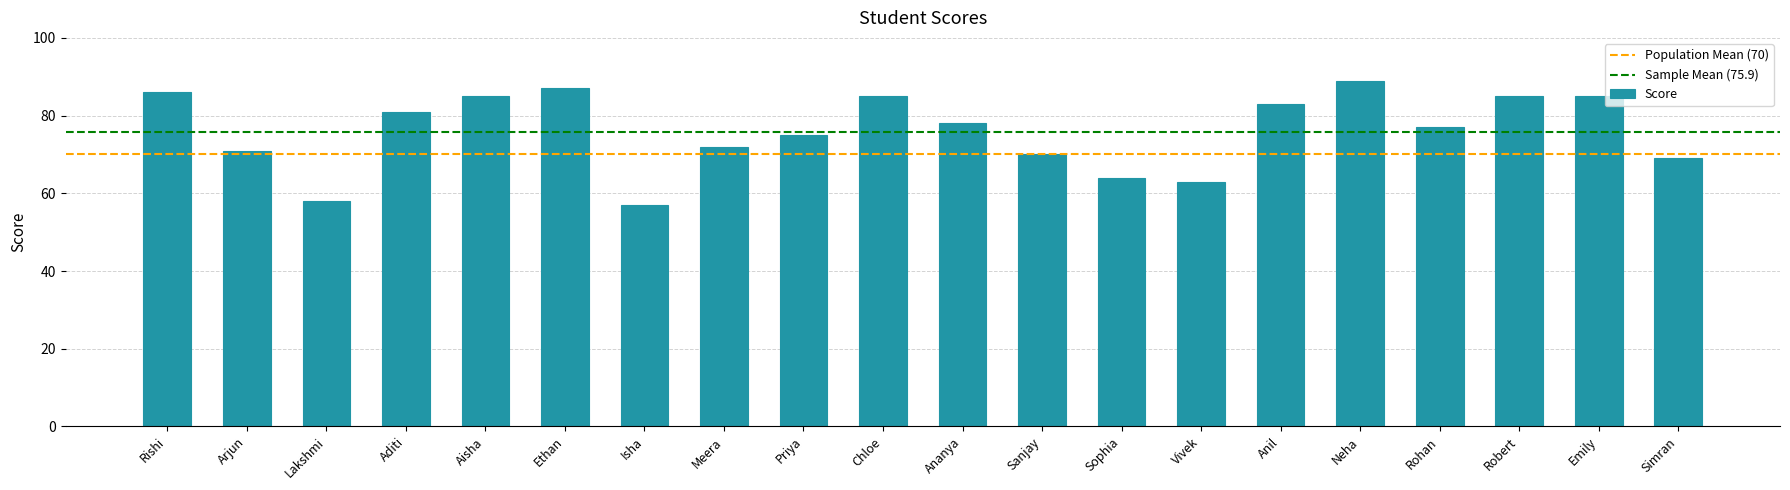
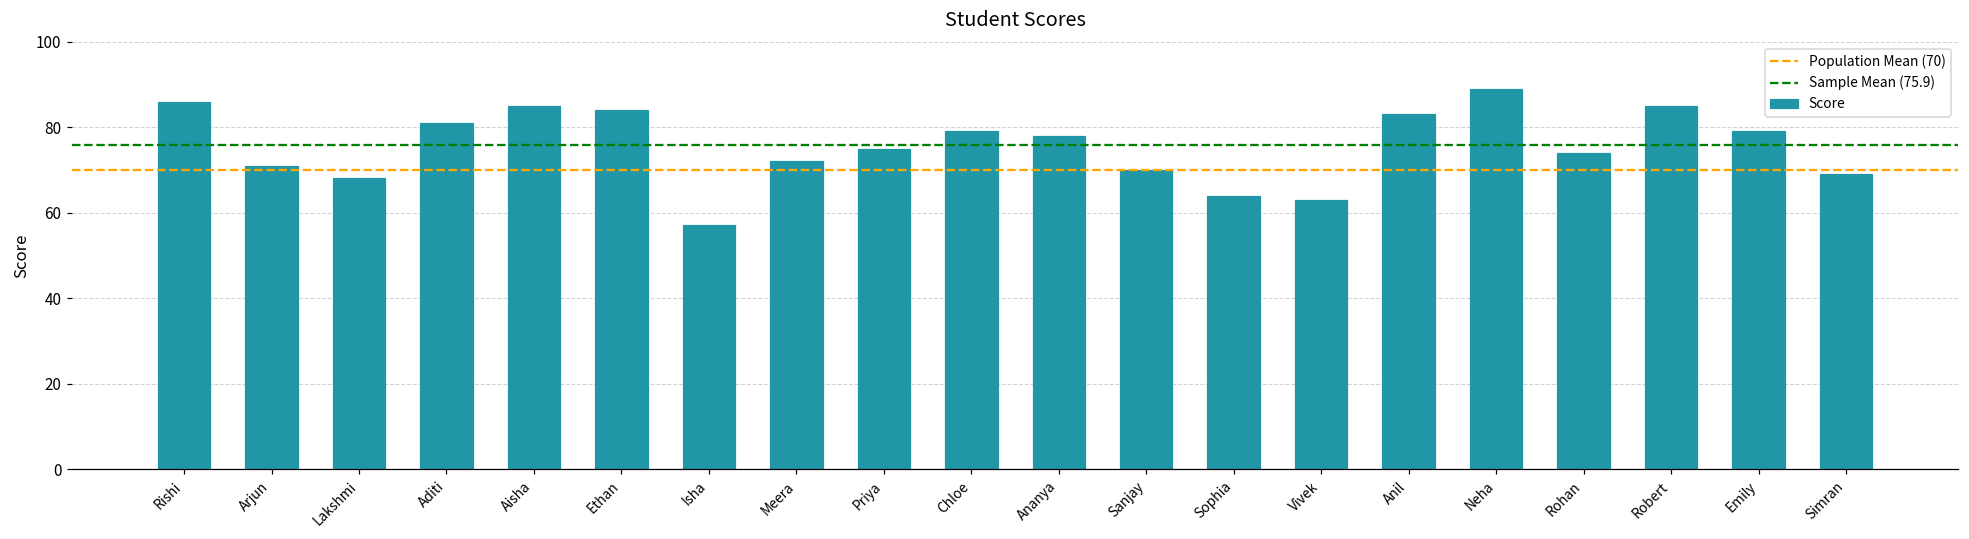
Lakshmi: 58 -> 68
Ethan: 87 -> 84
Chloe: 85 -> 79
Rohan: 77 -> 74
Emily: 85 -> 79
